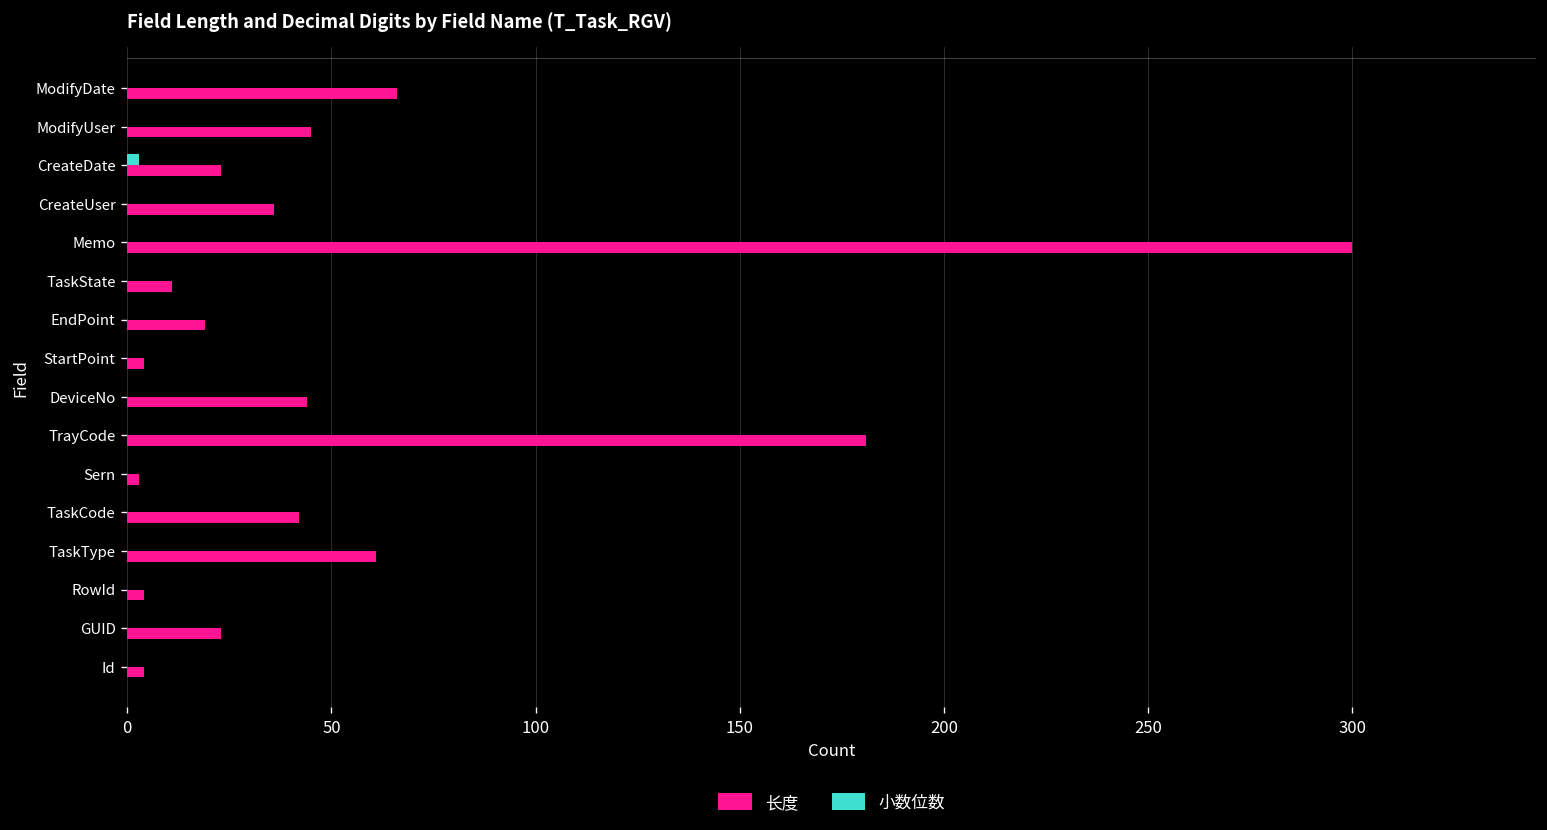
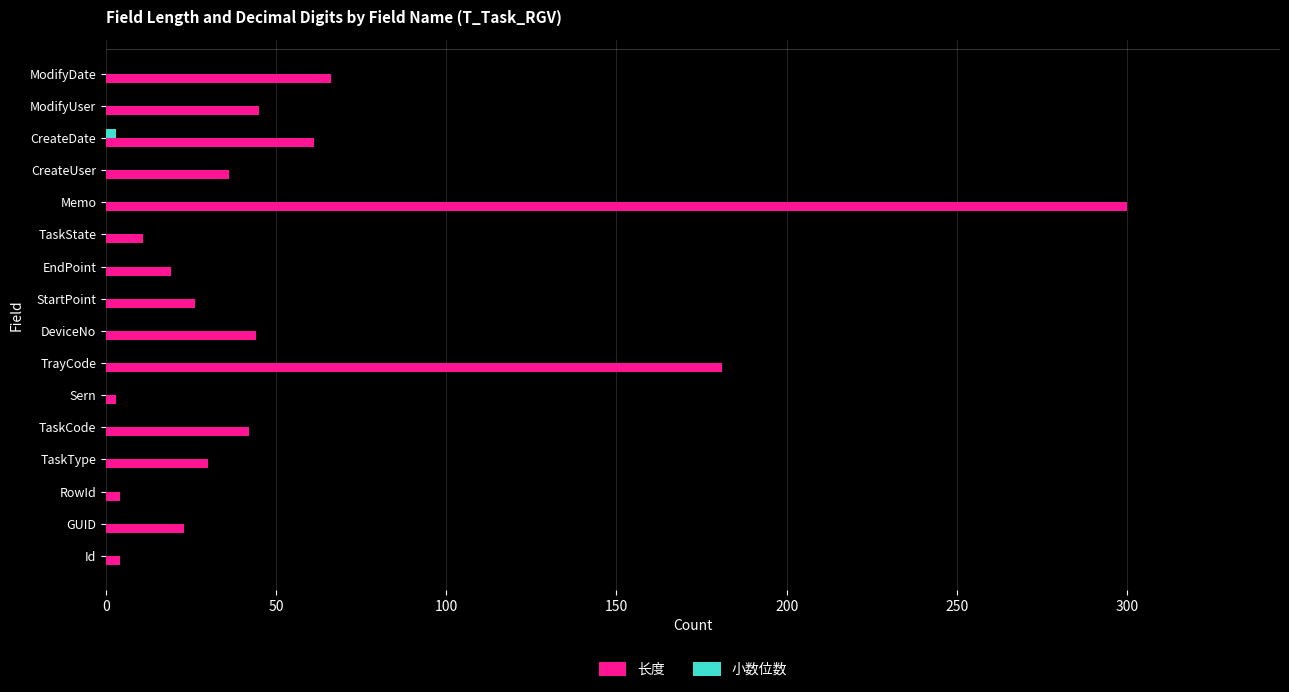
长度, CreateDate: 23 -> 61
长度, StartPoint: 4 -> 26
长度, TaskType: 61 -> 30
